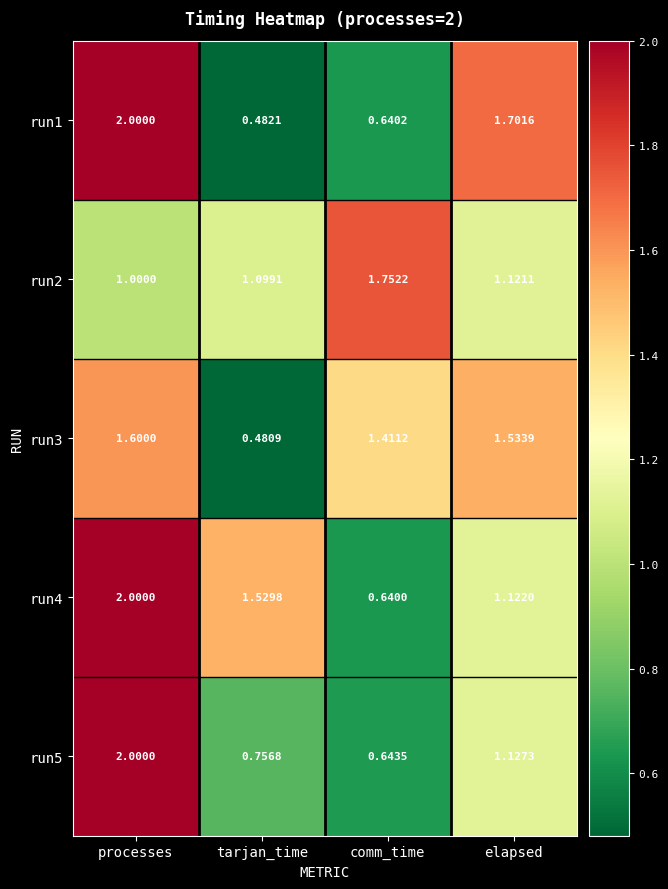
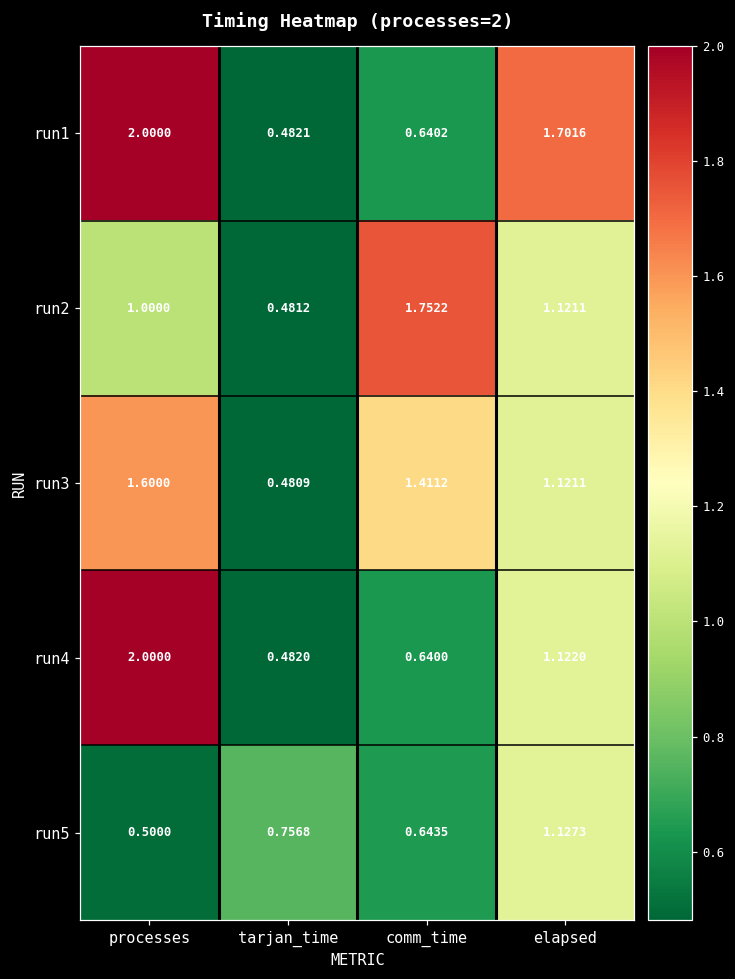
run2, tarjan_time: 1.0991 -> 0.4812
run3, elapsed: 1.5339 -> 1.1211
run4, tarjan_time: 1.5298 -> 0.4820
run5, processes: 2.0000 -> 0.5000
